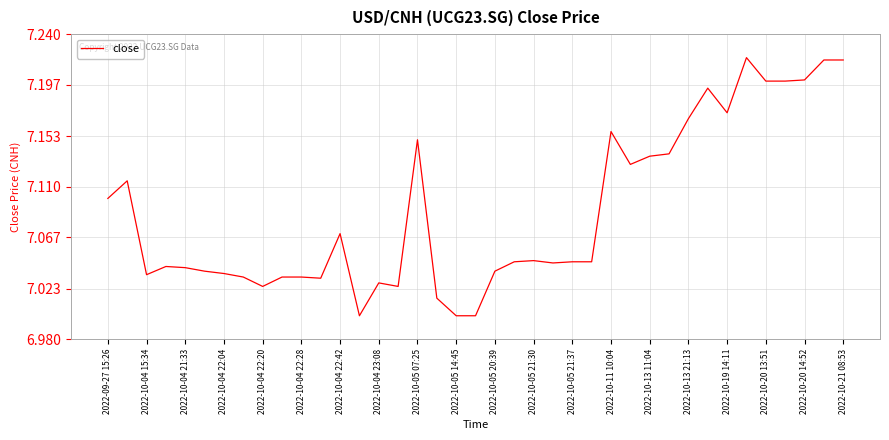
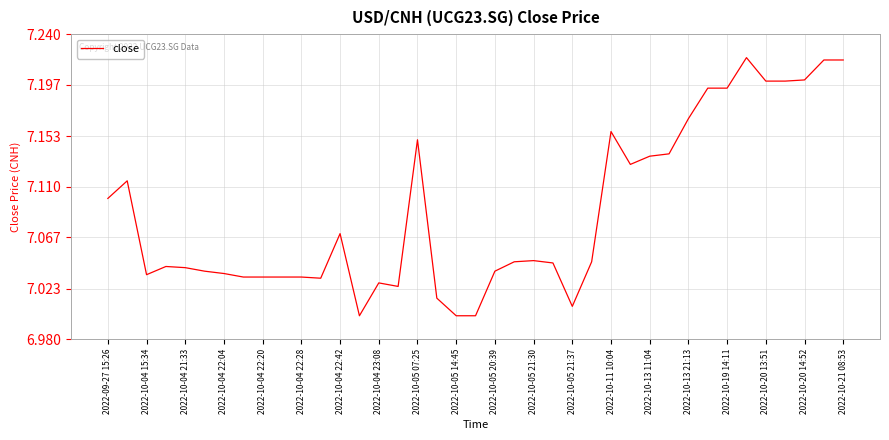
2022-10-04 22:20: 7.025 -> 7.033
2022-10-05 21:37: 7.046 -> 7.008
2022-10-19 14:11: 7.173 -> 7.194
